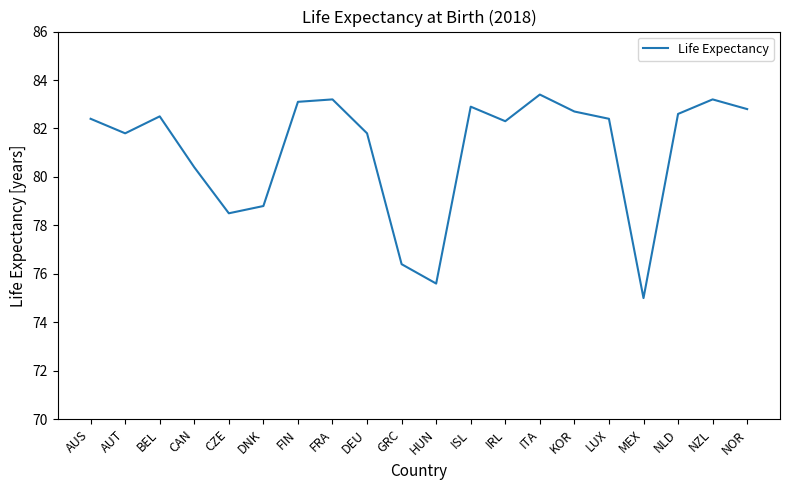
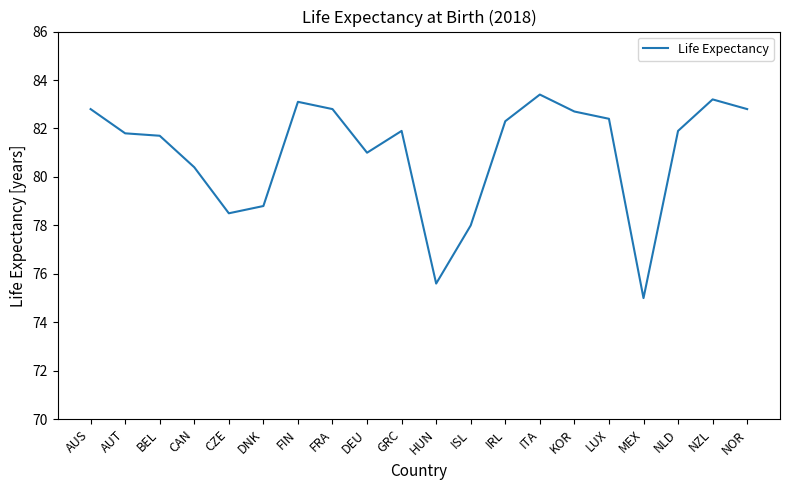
AUS: 82.4 -> 82.8
BEL: 82.5 -> 81.7
FRA: 83.2 -> 82.8
DEU: 81.8 -> 81.0
GRC: 76.4 -> 81.9
ISL: 82.9 -> 78.0
NLD: 82.6 -> 81.9
